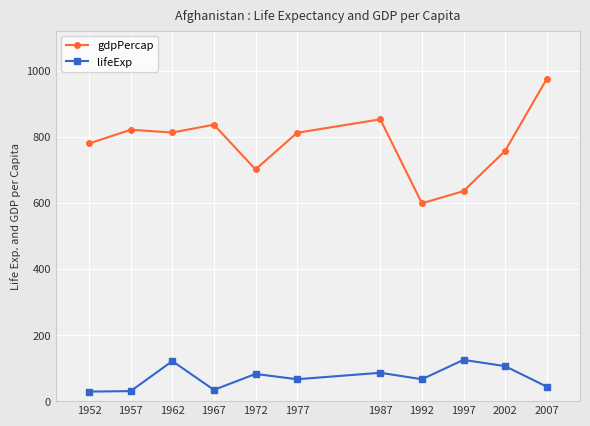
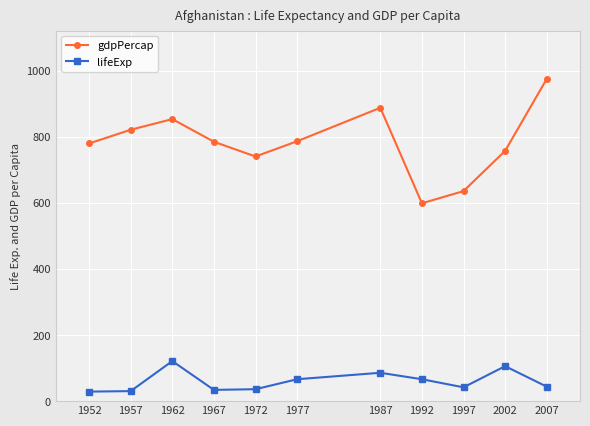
gdpPercap, 1962: 810 -> 850
gdpPercap, 1967: 840 -> 780
gdpPercap, 1972: 700 -> 740
lifeExp, 1972: 80 -> 40
gdpPercap, 1977: 810 -> 790
gdpPercap, 1987: 850 -> 890
lifeExp, 1997: 120 -> 40
